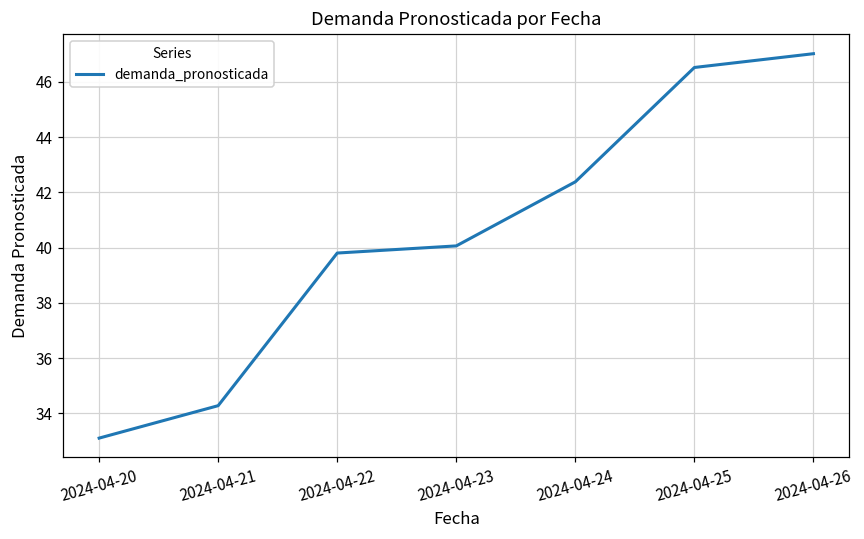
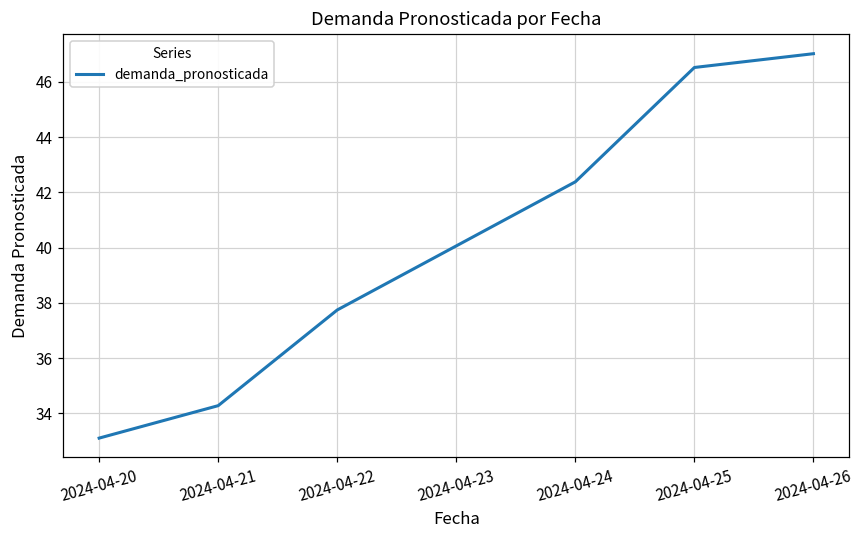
2024-04-22: 39.8 -> 37.7
